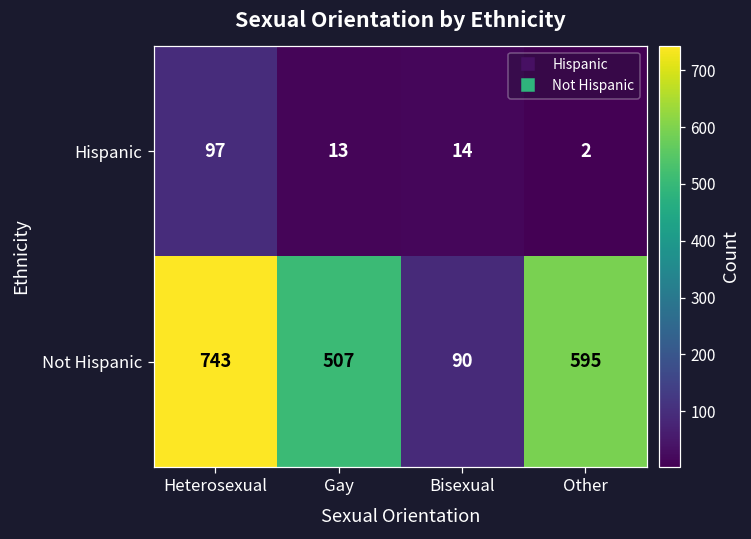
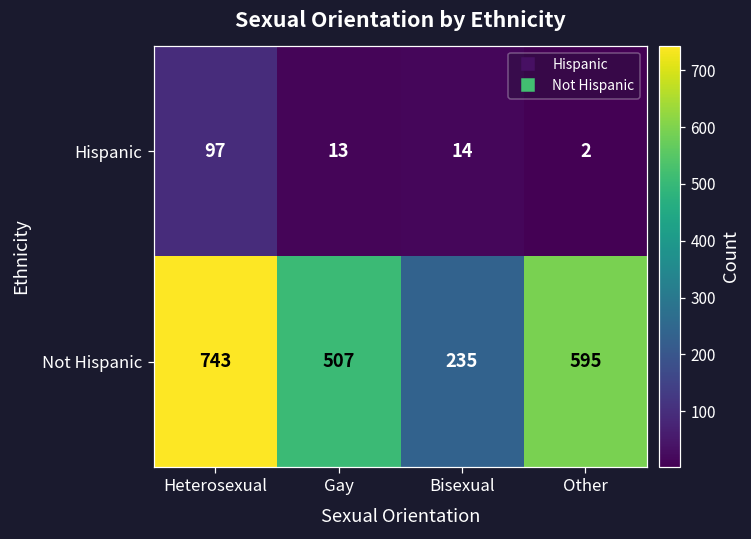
Not Hispanic, Bisexual: 90 -> 235
